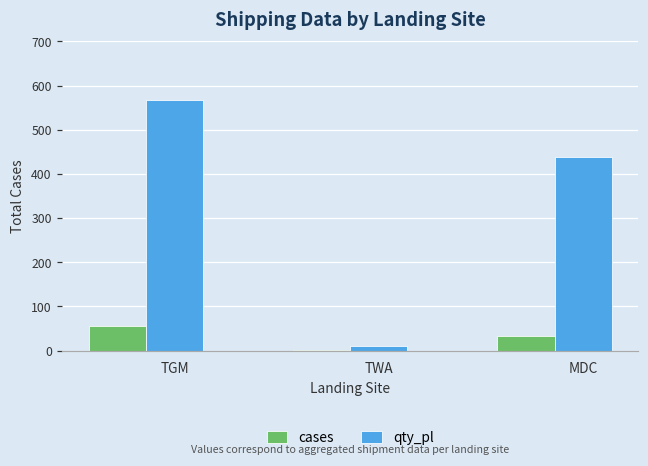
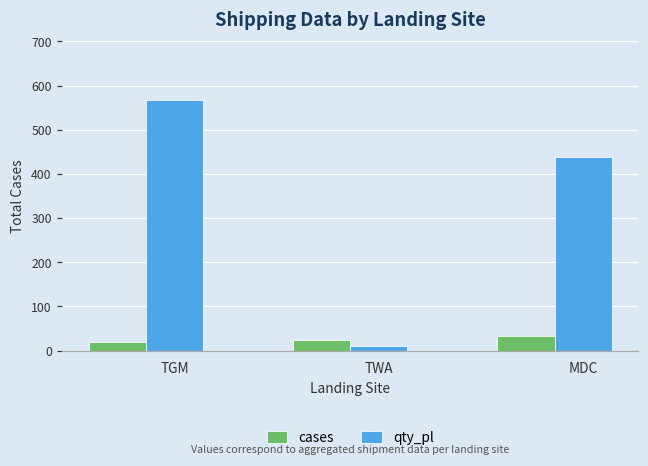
cases, TGM: 60 -> 20
cases, TWA: 0 -> 30
